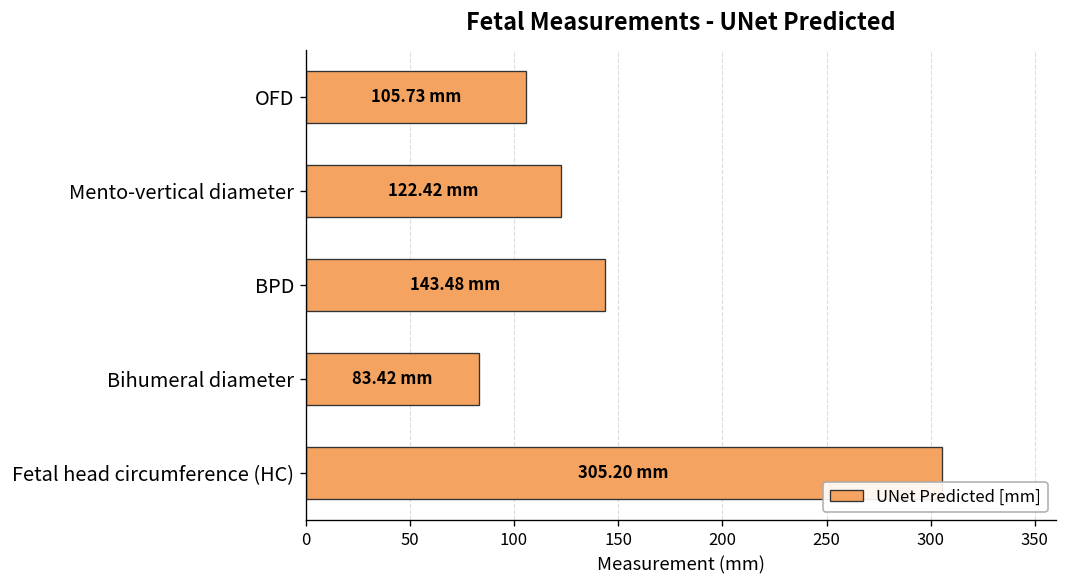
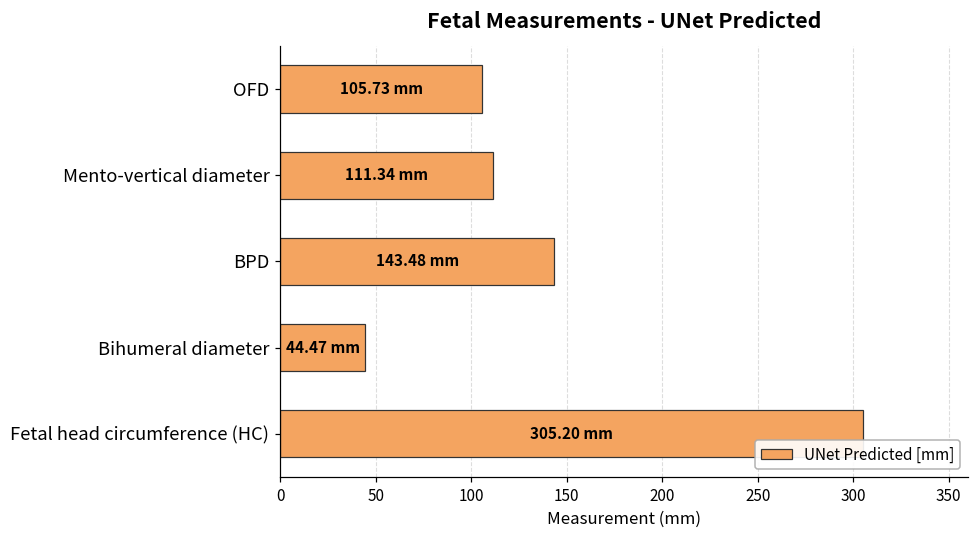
Mento-vertical diameter: 122.42 -> 111.34
Bihumeral diameter: 83.42 -> 44.47
